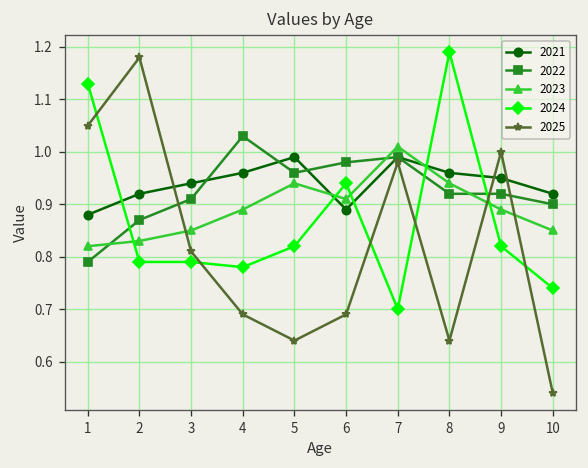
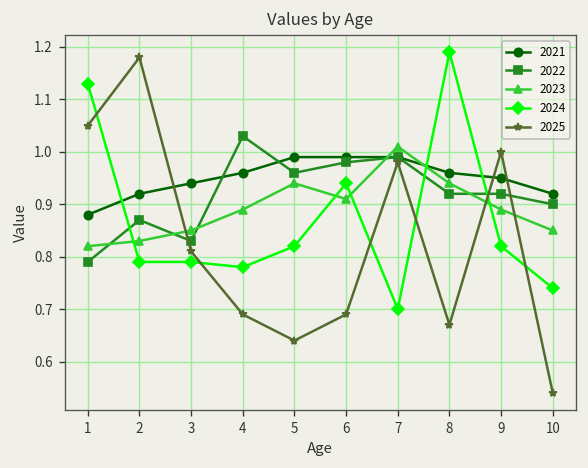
2022, 3: 0.91 -> 0.83
2021, 6: 0.89 -> 0.99
2025, 8: 0.64 -> 0.67
